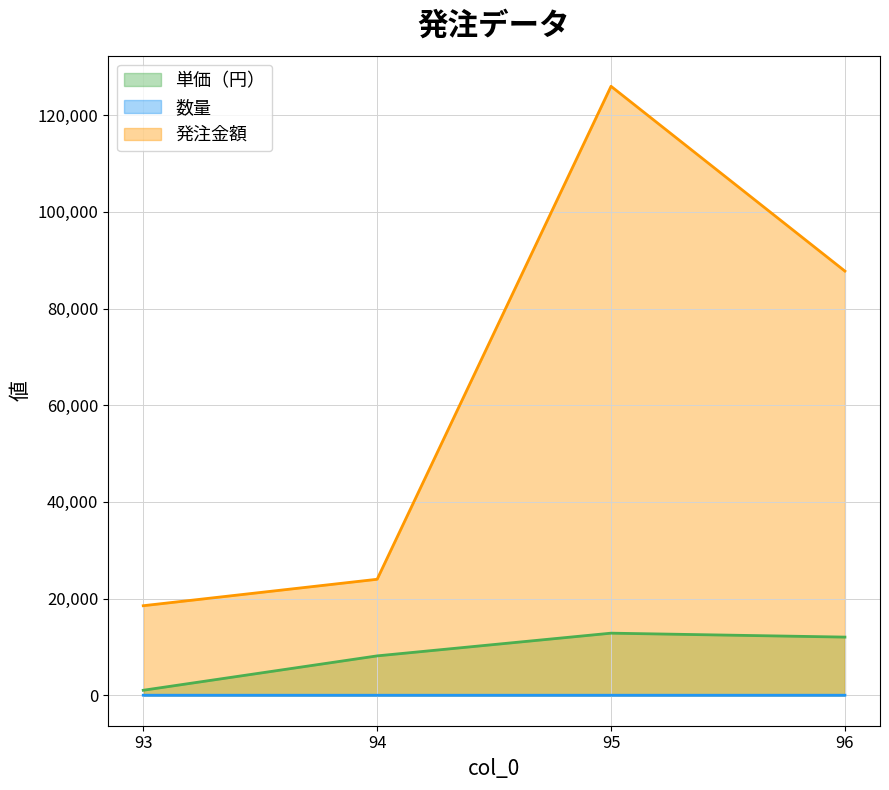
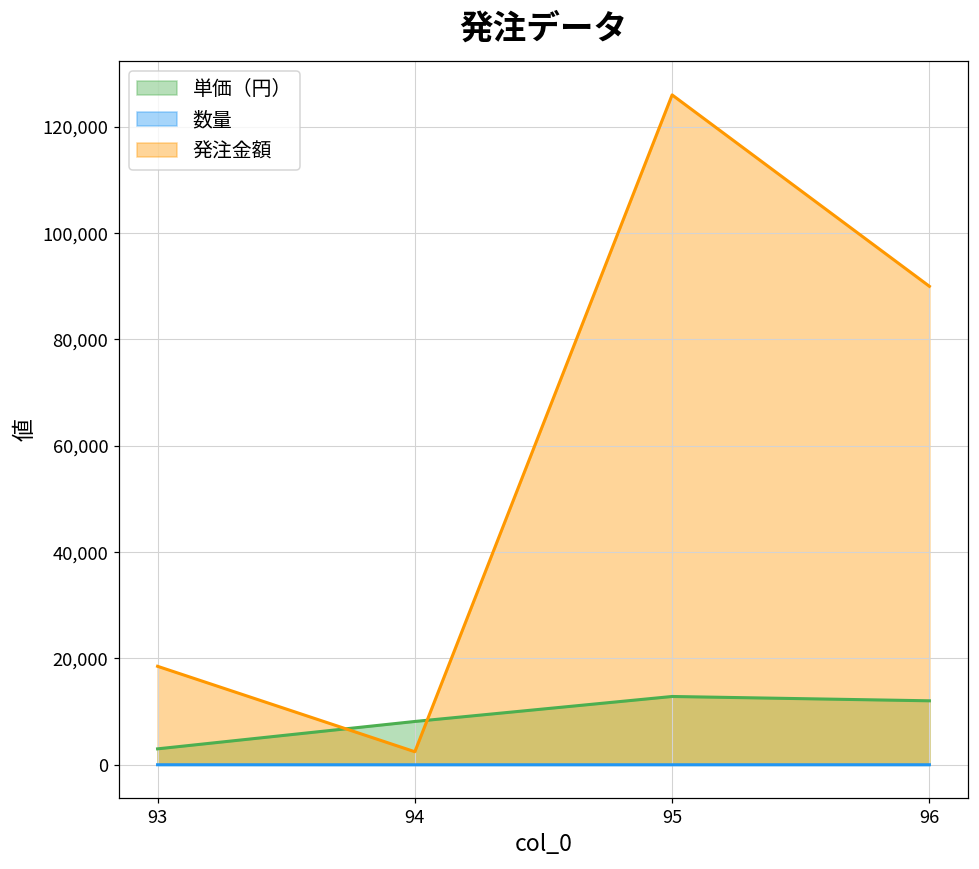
単価（円）, 93: 1,000 -> 3,000
発注金額, 94: 24,000 -> 2,000
発注金額, 96: 88,000 -> 90,000
